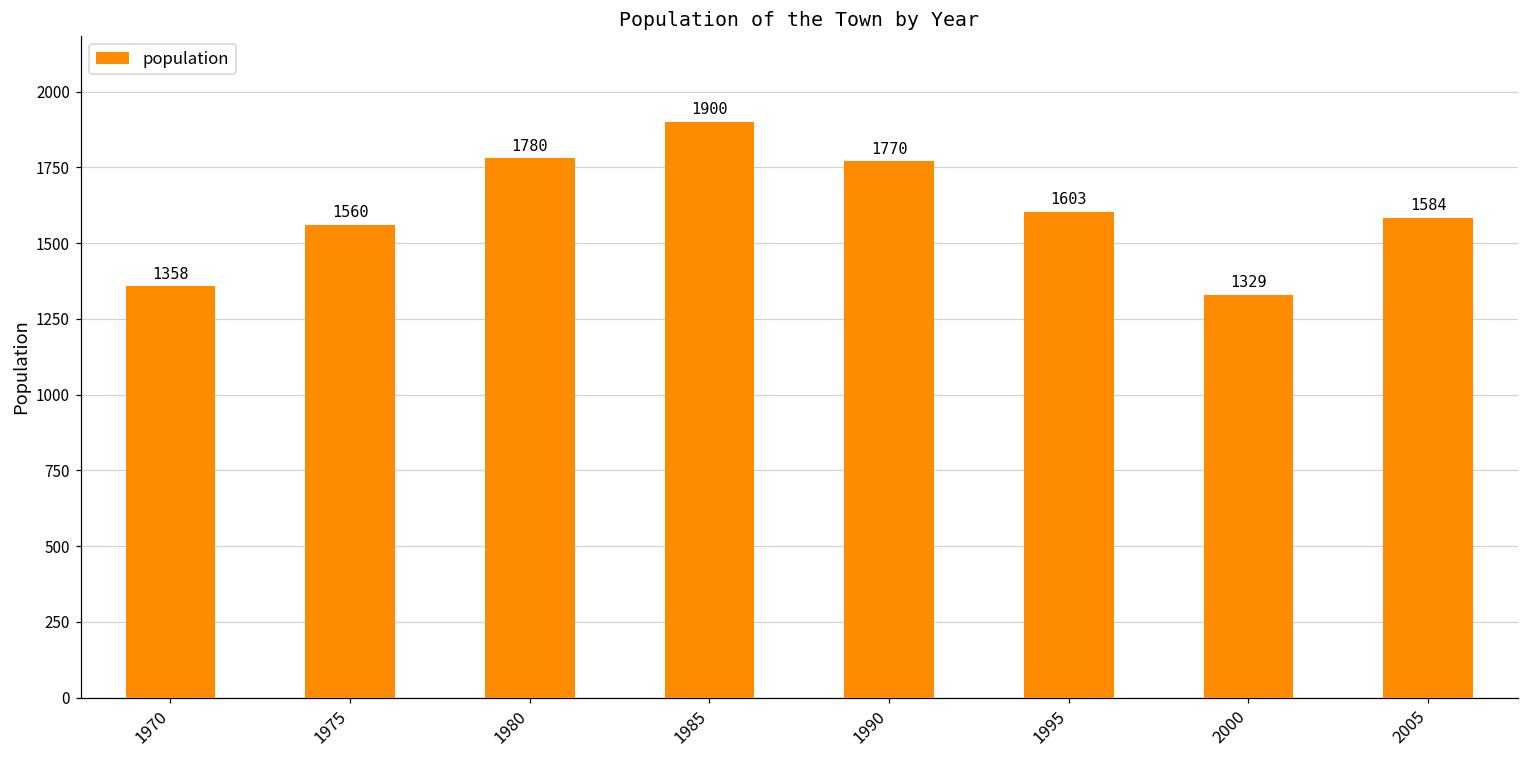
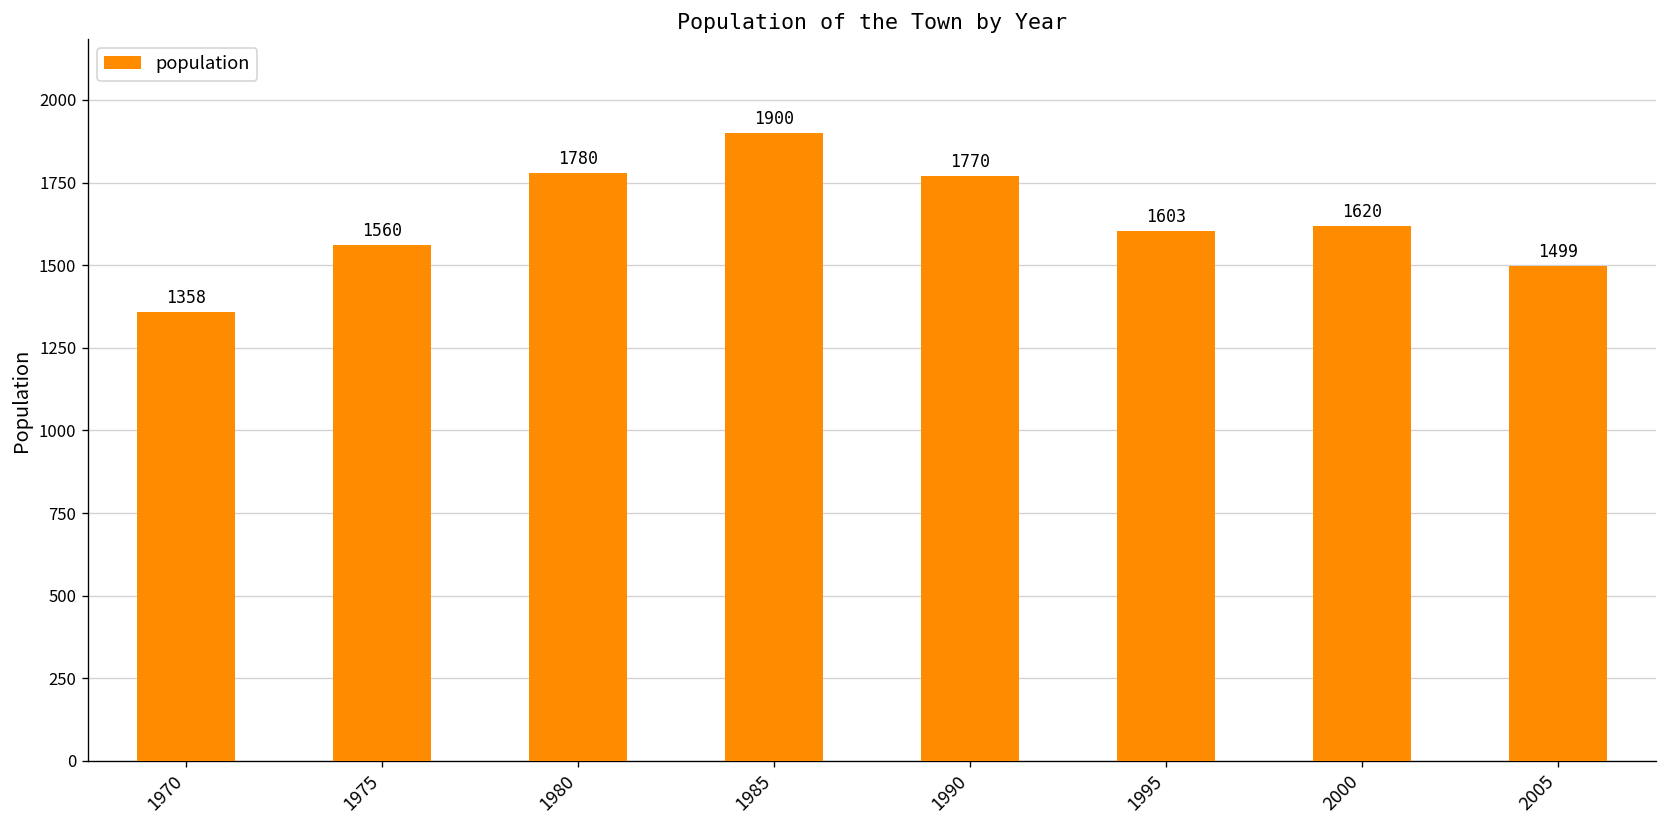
2000: 1329 -> 1620
2005: 1584 -> 1499
